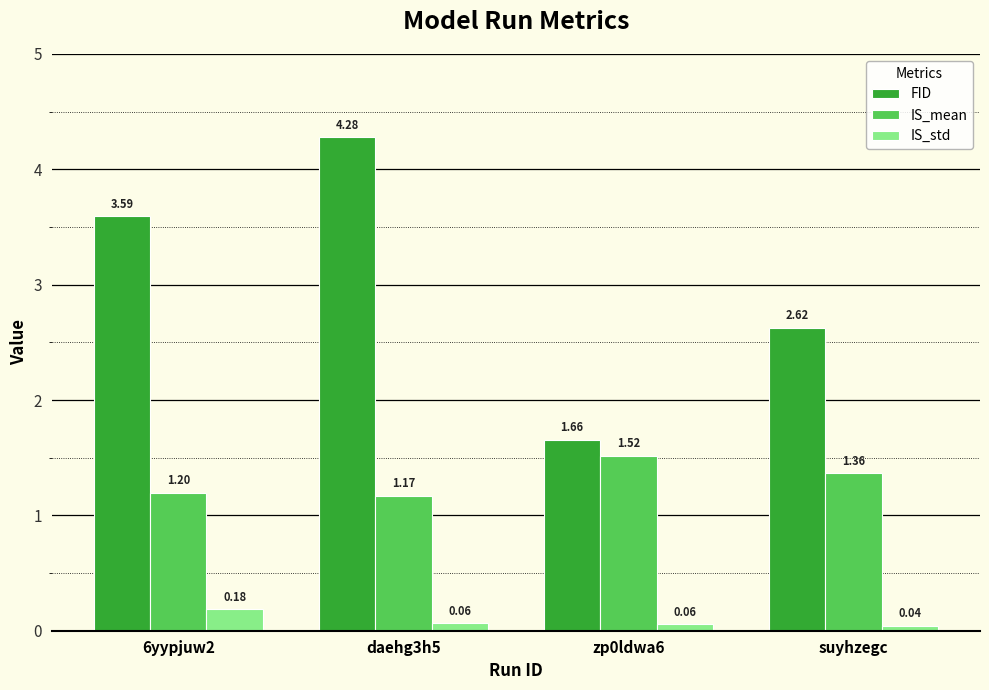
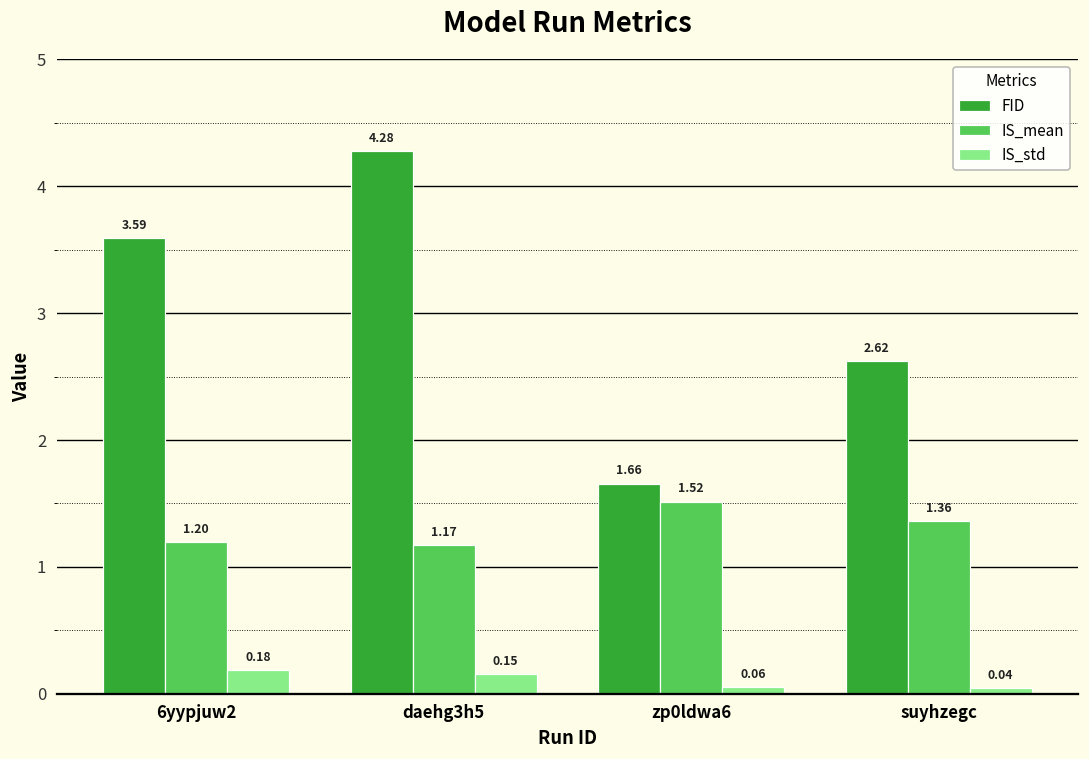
IS_std, daehg3h5: 0.06 -> 0.15
